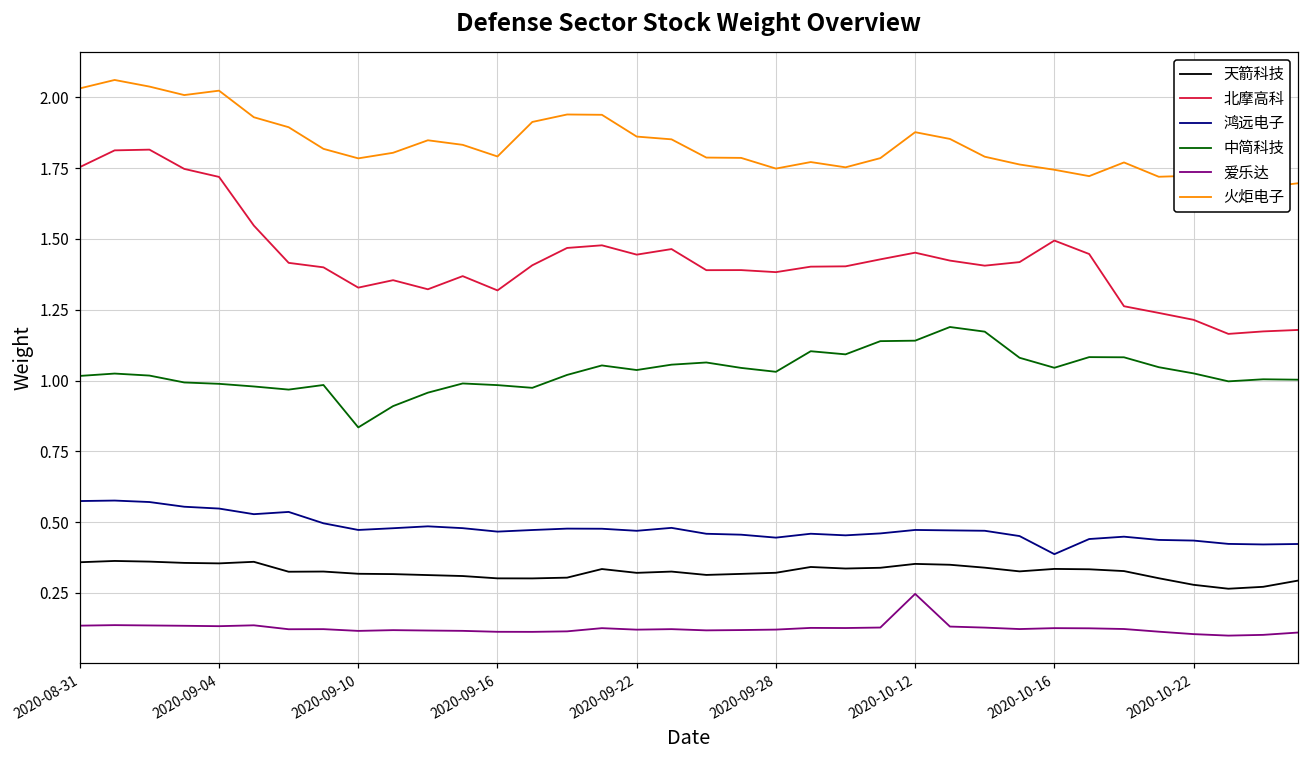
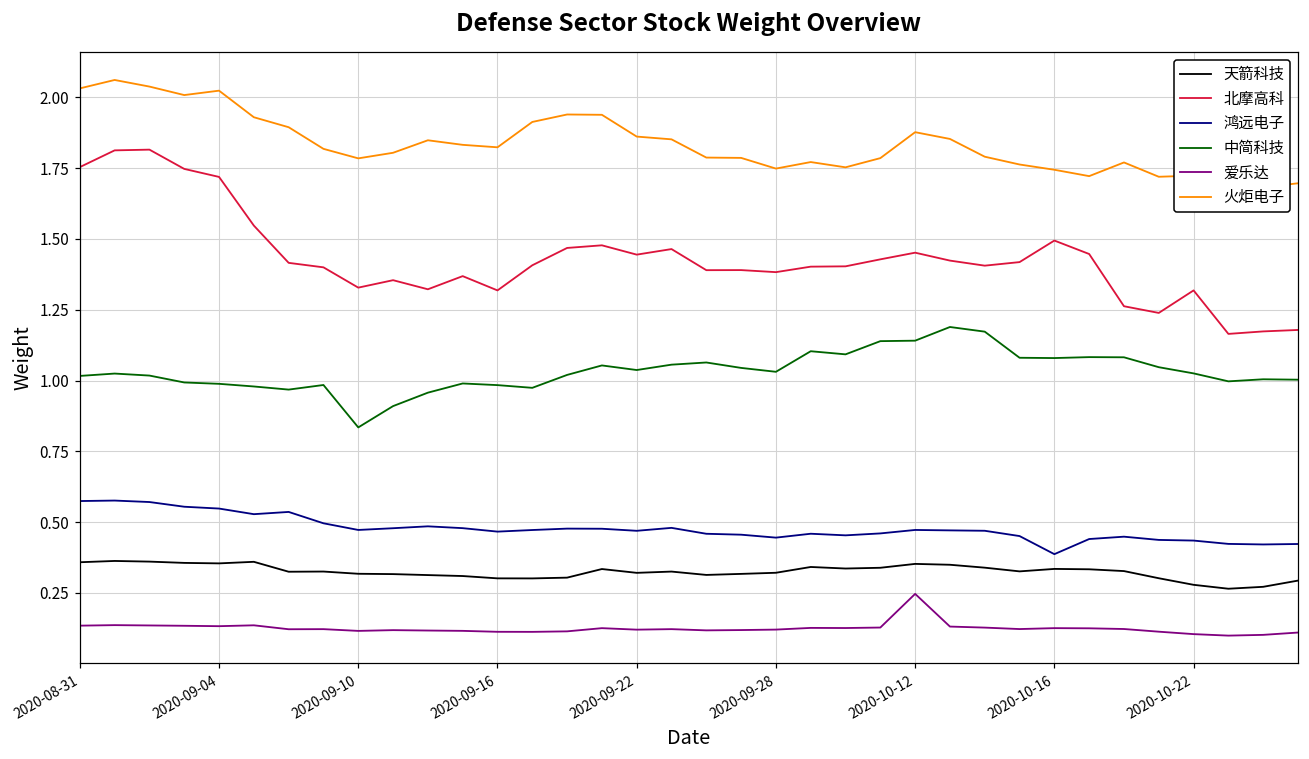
火炬电子, 2020-09-16: 1.79 -> 1.82
中简科技, 2020-10-16: 1.05 -> 1.08
北摩高科, 2020-10-22: 1.21 -> 1.32
